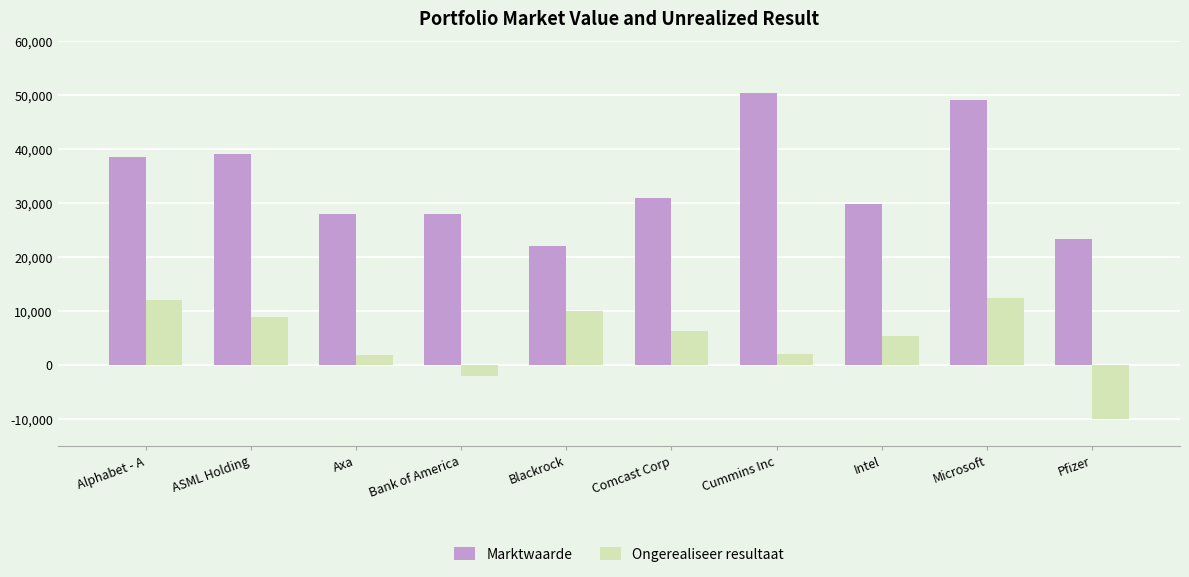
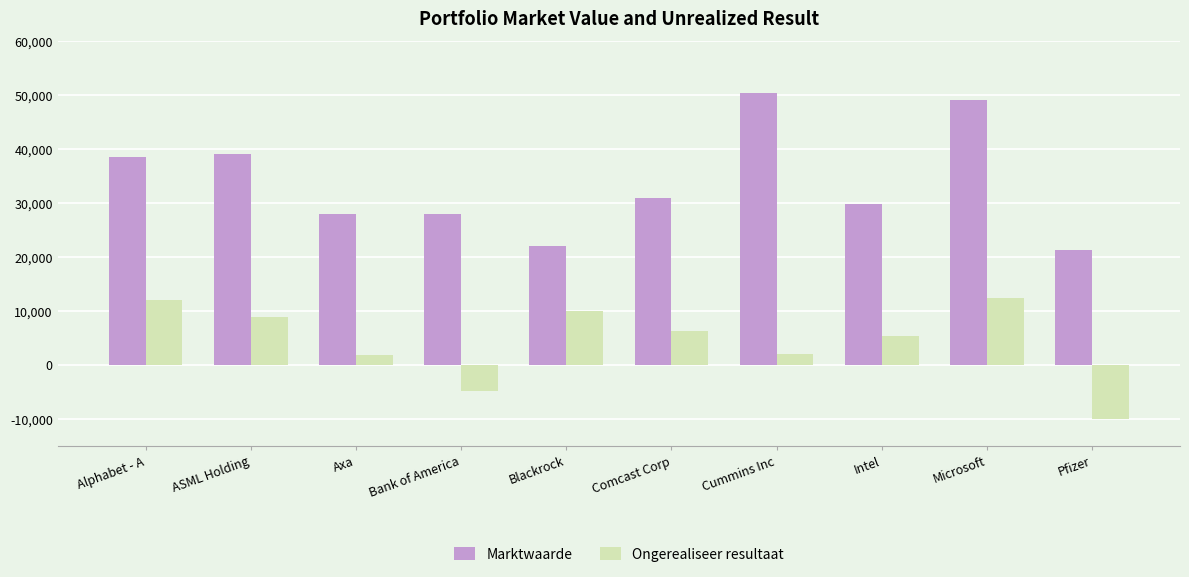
Ongerealiseer resultaat, Bank of America: -2,000 -> -5,000
Marktwaarde, Pfizer: 23,000 -> 21,000
